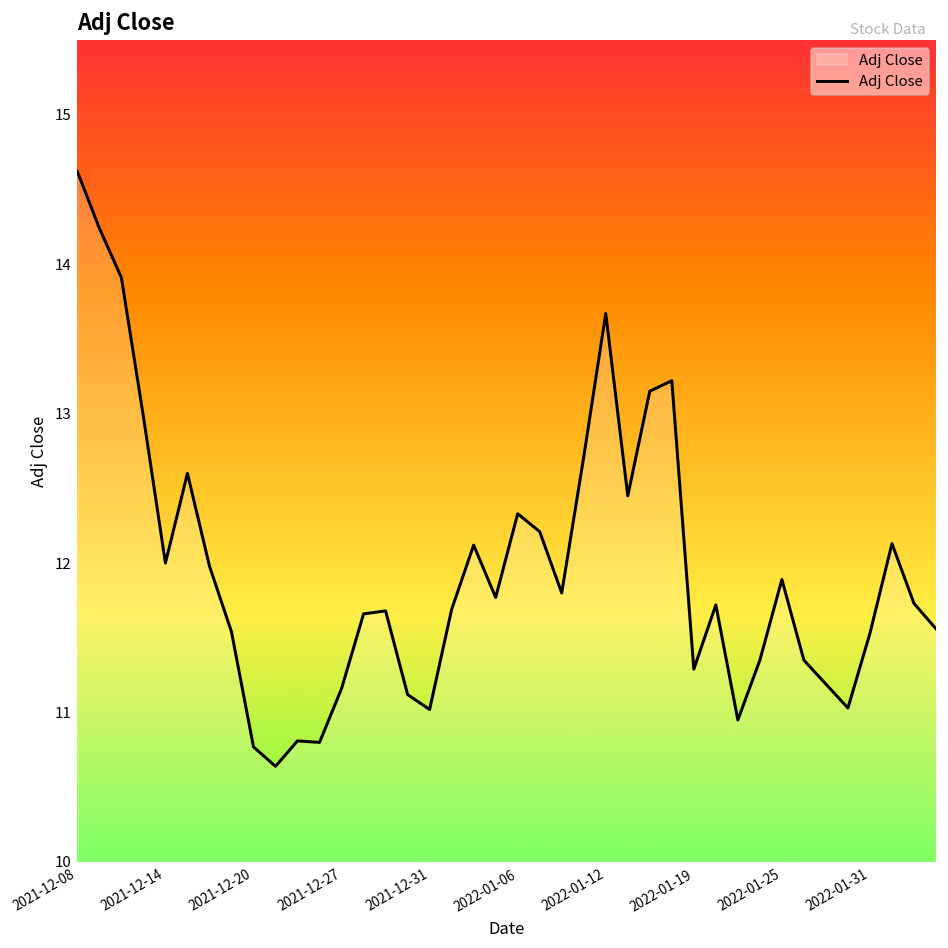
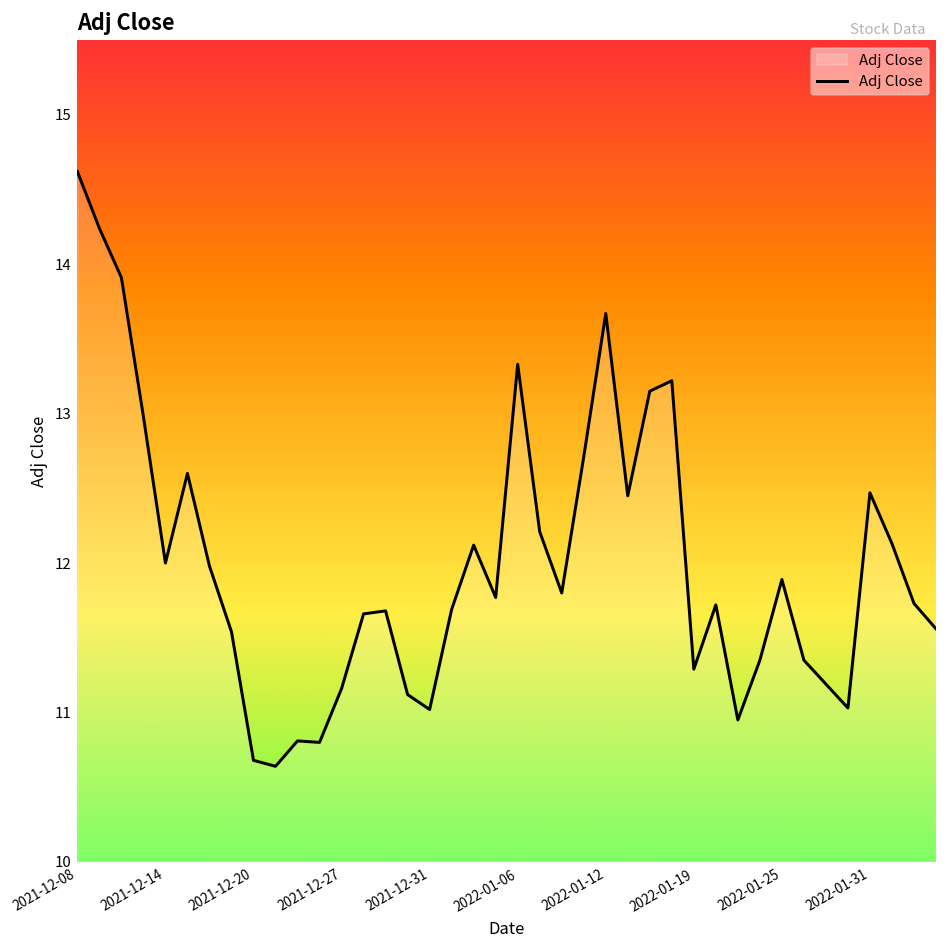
2021-12-20: 10.77 -> 10.68
2022-01-06: 12.33 -> 13.33
2022-01-31: 11.53 -> 12.47
